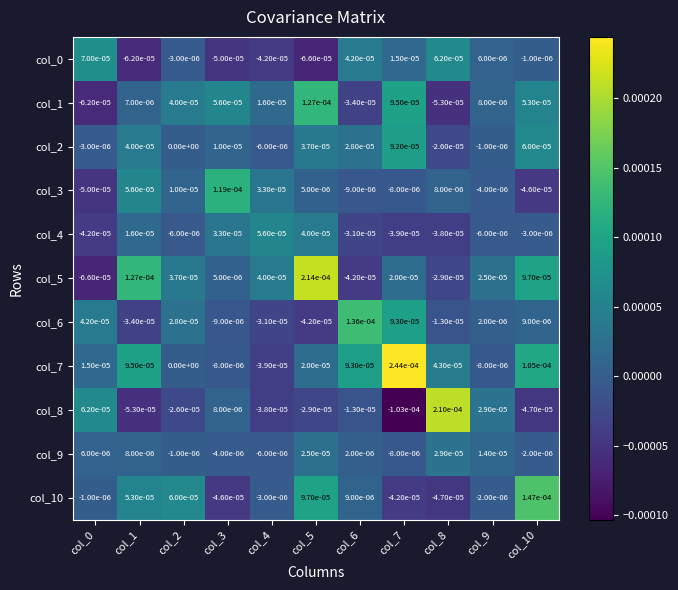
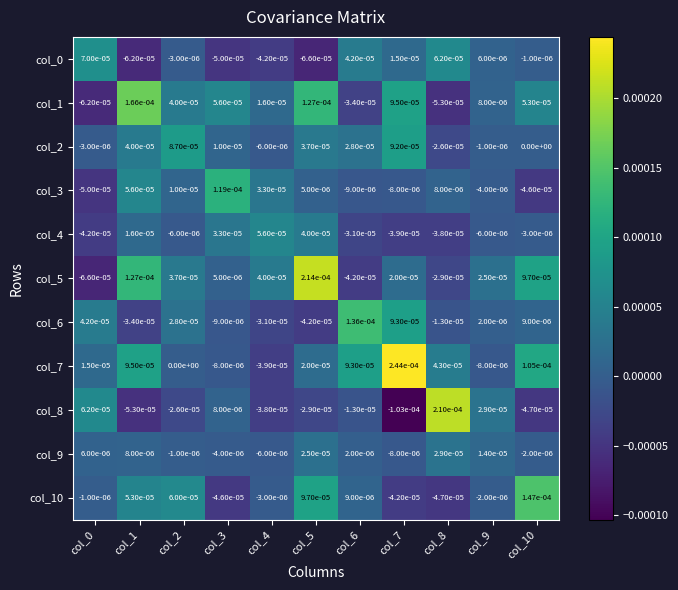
col_1, col_1: 7.00e-06 -> 1.66e-04
col_2, col_2: 0.00e+00 -> 8.70e-05
col_2, col_10: 6.00e-05 -> 0.00e+00
